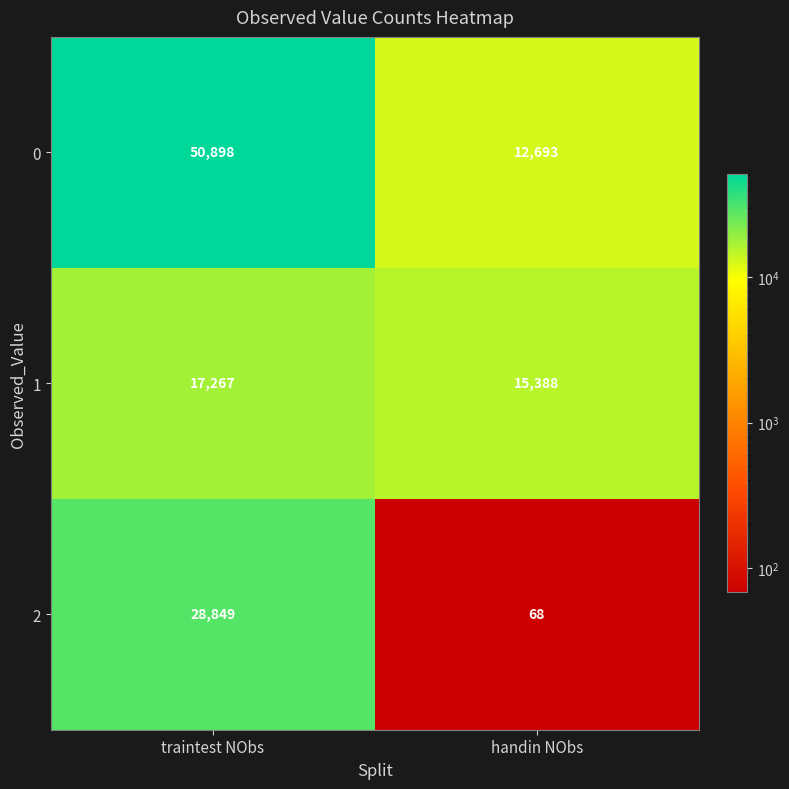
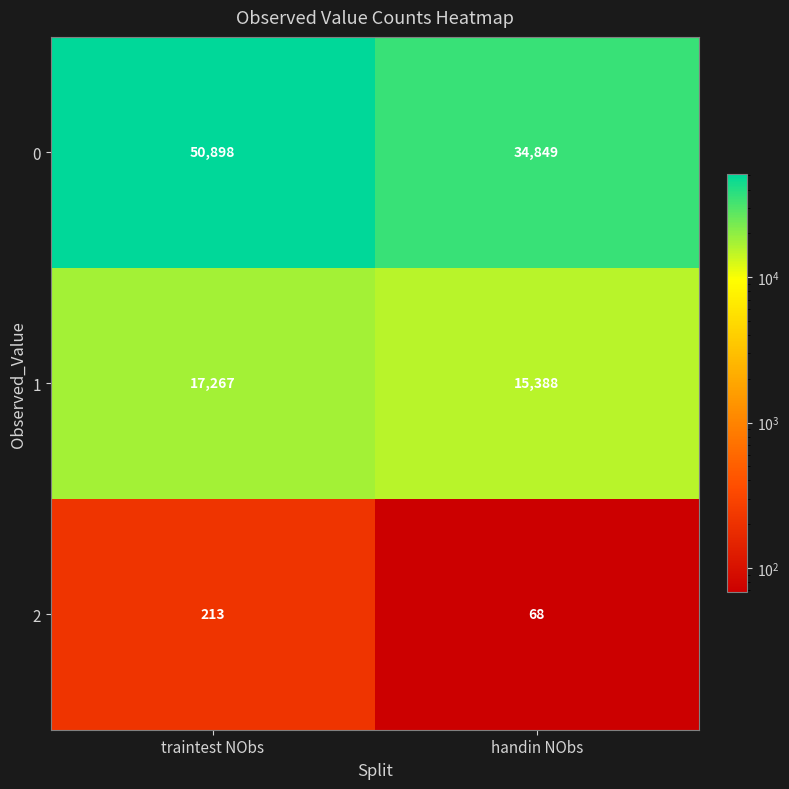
0, handin NObs: 12,693 -> 34,849
2, traintest NObs: 28,849 -> 213
